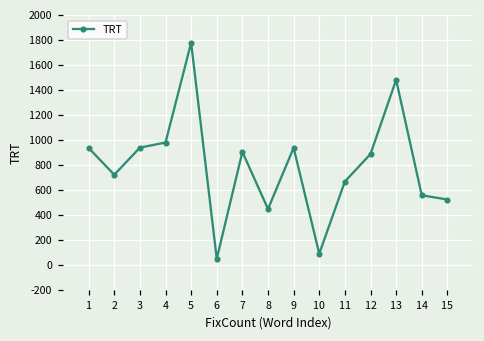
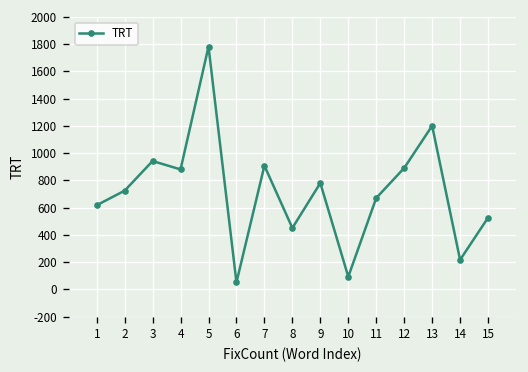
1: 940 -> 620
4: 980 -> 880
9: 940 -> 780
13: 1480 -> 1200
14: 560 -> 220
